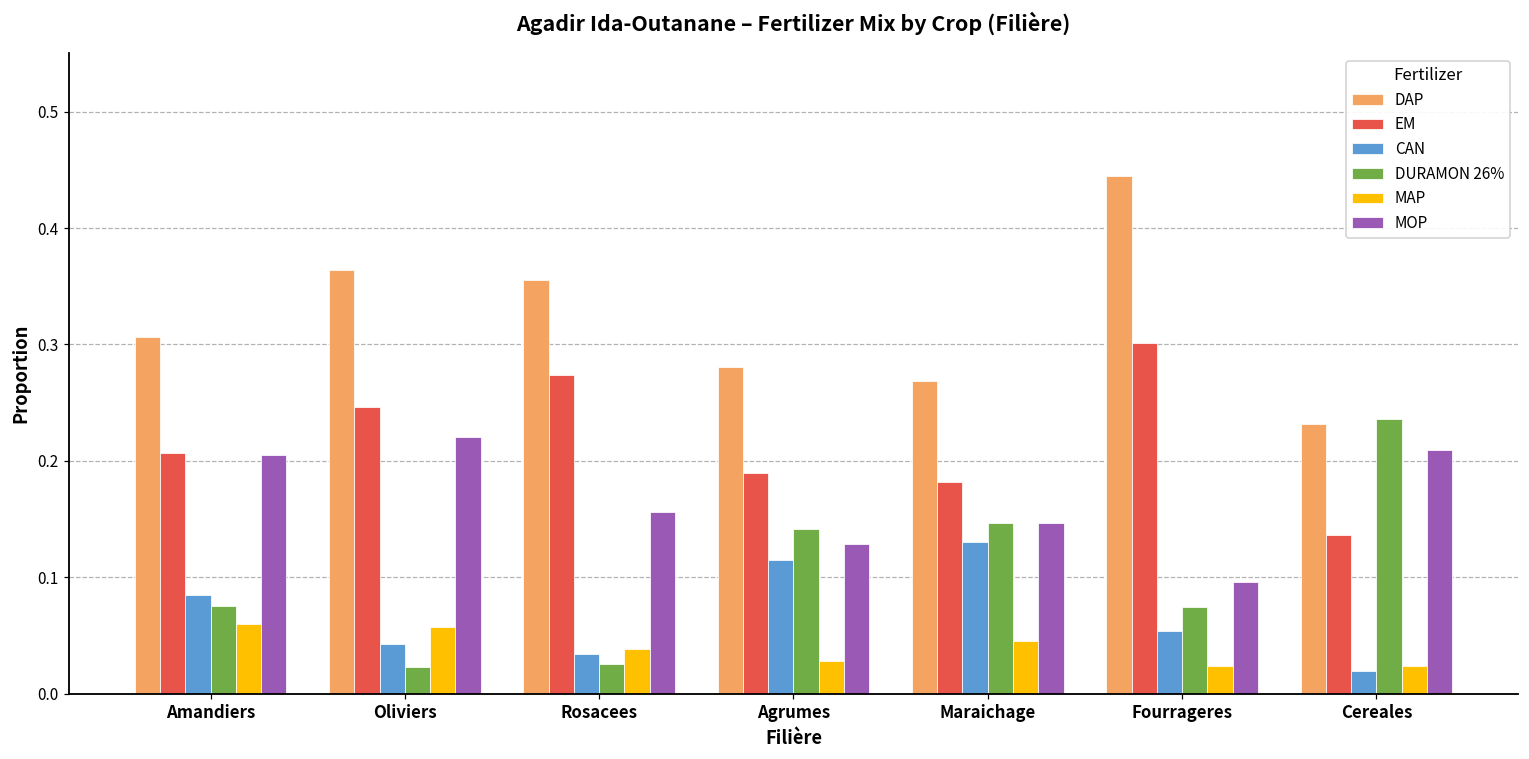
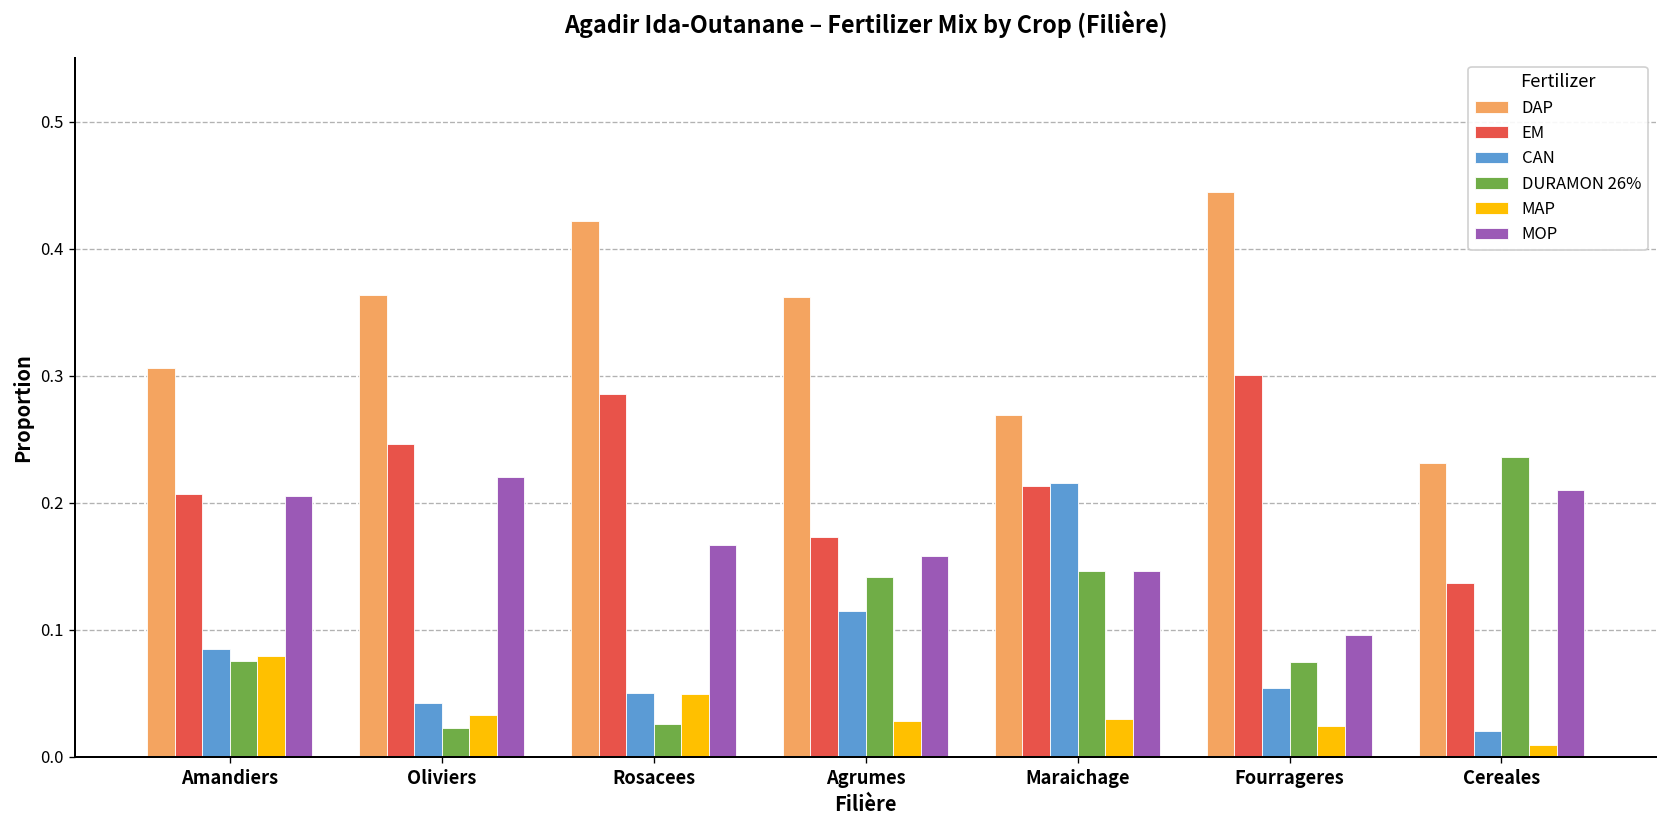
MAP, Amandiers: 0.060 -> 0.080
MAP, Oliviers: 0.058 -> 0.033
DAP, Rosacees: 0.356 -> 0.422
EM, Rosacees: 0.274 -> 0.285
CAN, Rosacees: 0.034 -> 0.050
MAP, Rosacees: 0.038 -> 0.049
MOP, Rosacees: 0.156 -> 0.167
DAP, Agrumes: 0.280 -> 0.362
EM, Agrumes: 0.190 -> 0.173
MOP, Agrumes: 0.128 -> 0.158
EM, Maraichage: 0.182 -> 0.213
CAN, Maraichage: 0.130 -> 0.216
MAP, Maraichage: 0.046 -> 0.030
MAP, Cereales: 0.024 -> 0.009
